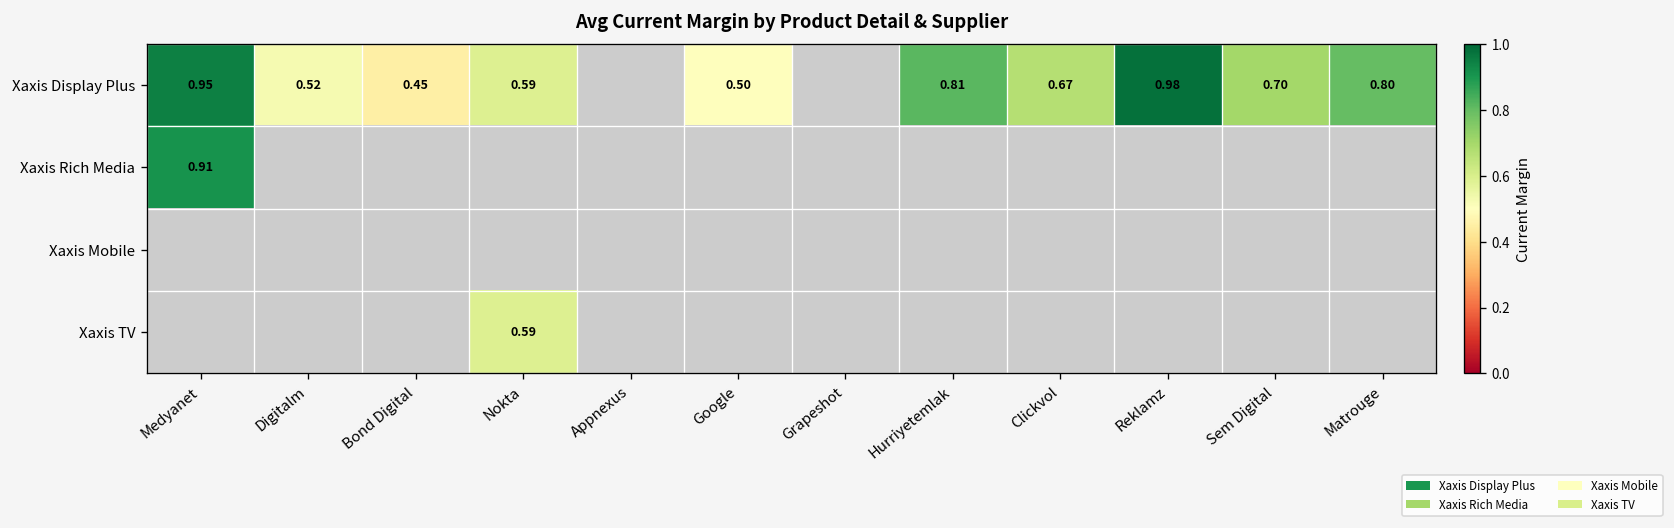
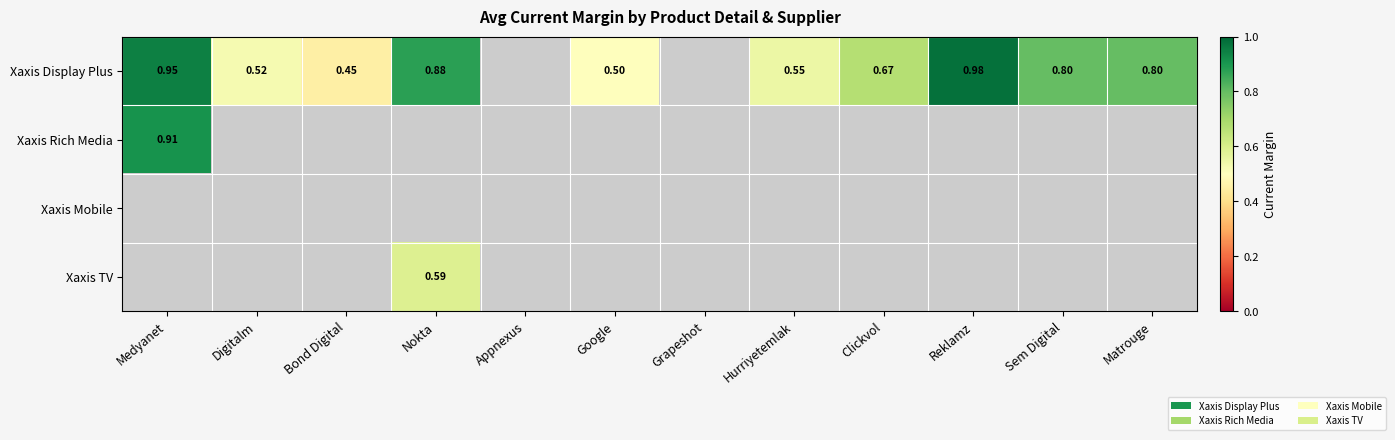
Xaxis Display Plus, Nokta: 0.59 -> 0.88
Xaxis Display Plus, Hurriyetemlak: 0.81 -> 0.55
Xaxis Display Plus, Sem Digital: 0.70 -> 0.80
